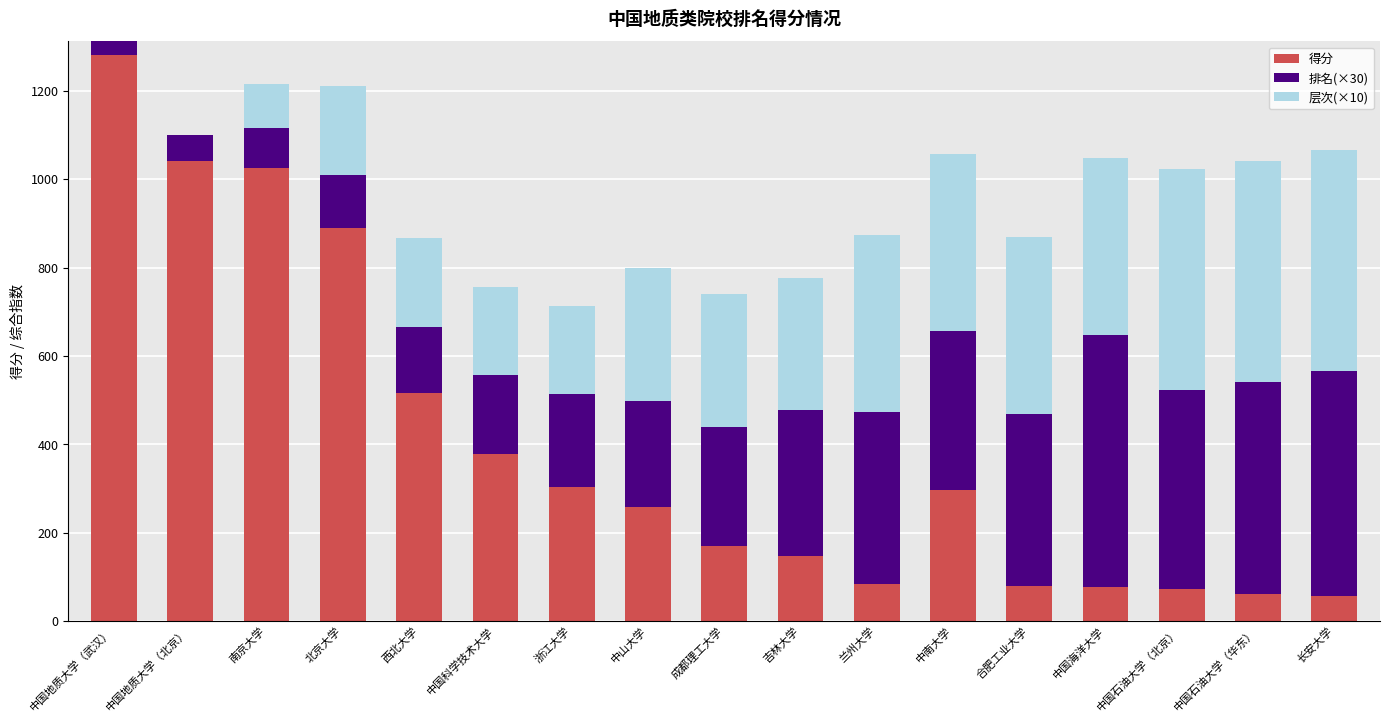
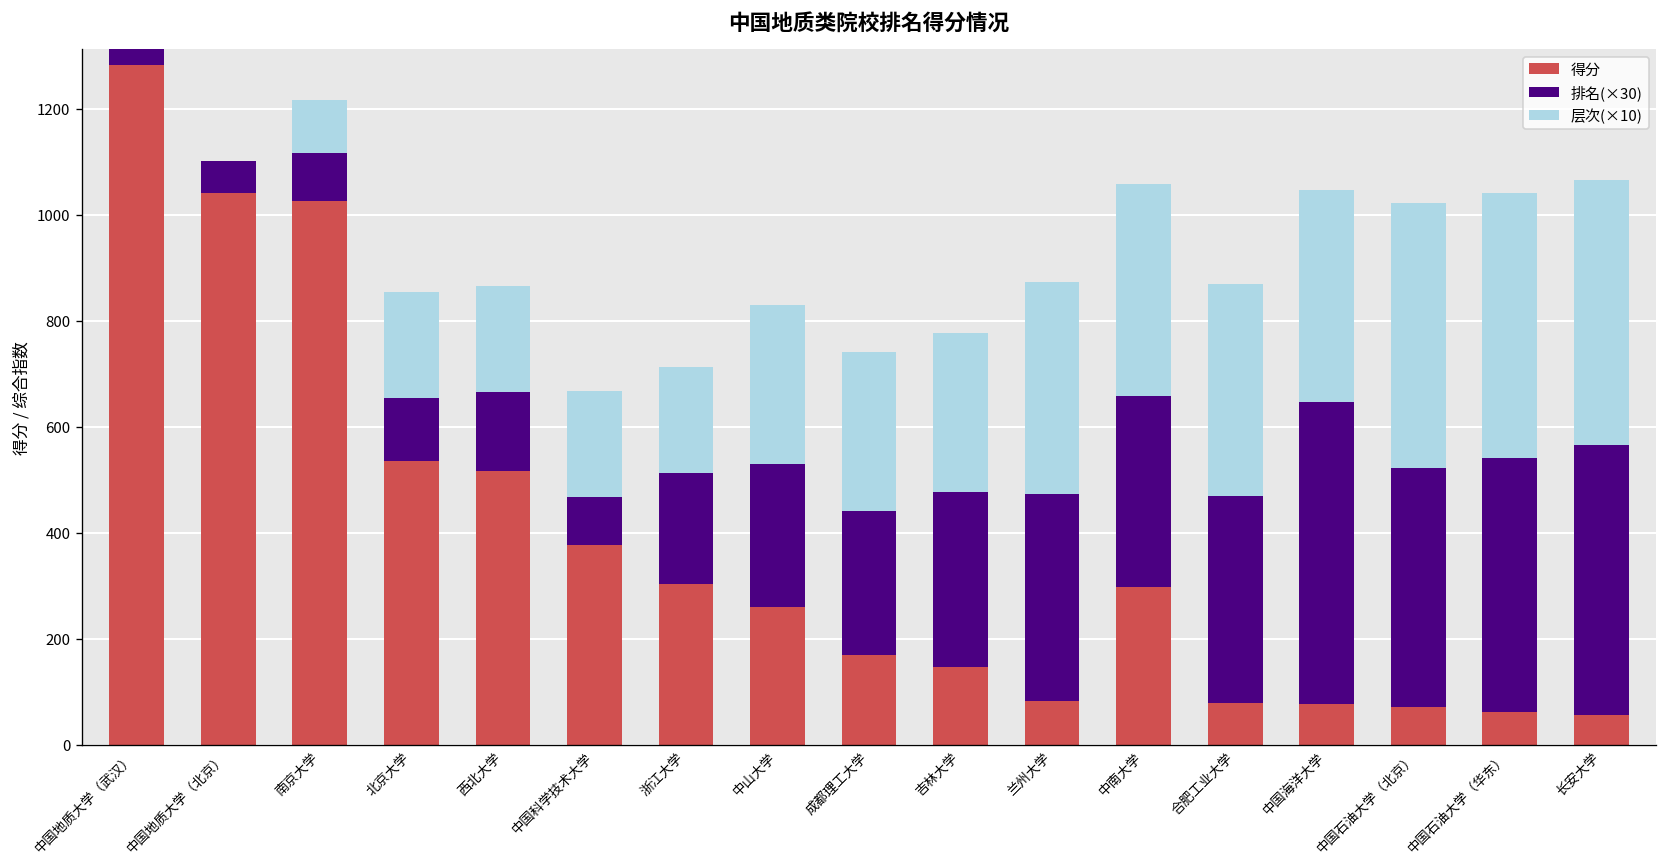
得分, 北京大学: 890 -> 540
排名(×30), 中国科学技术大学: 180 -> 90
排名(×30), 中山大学: 240 -> 270
